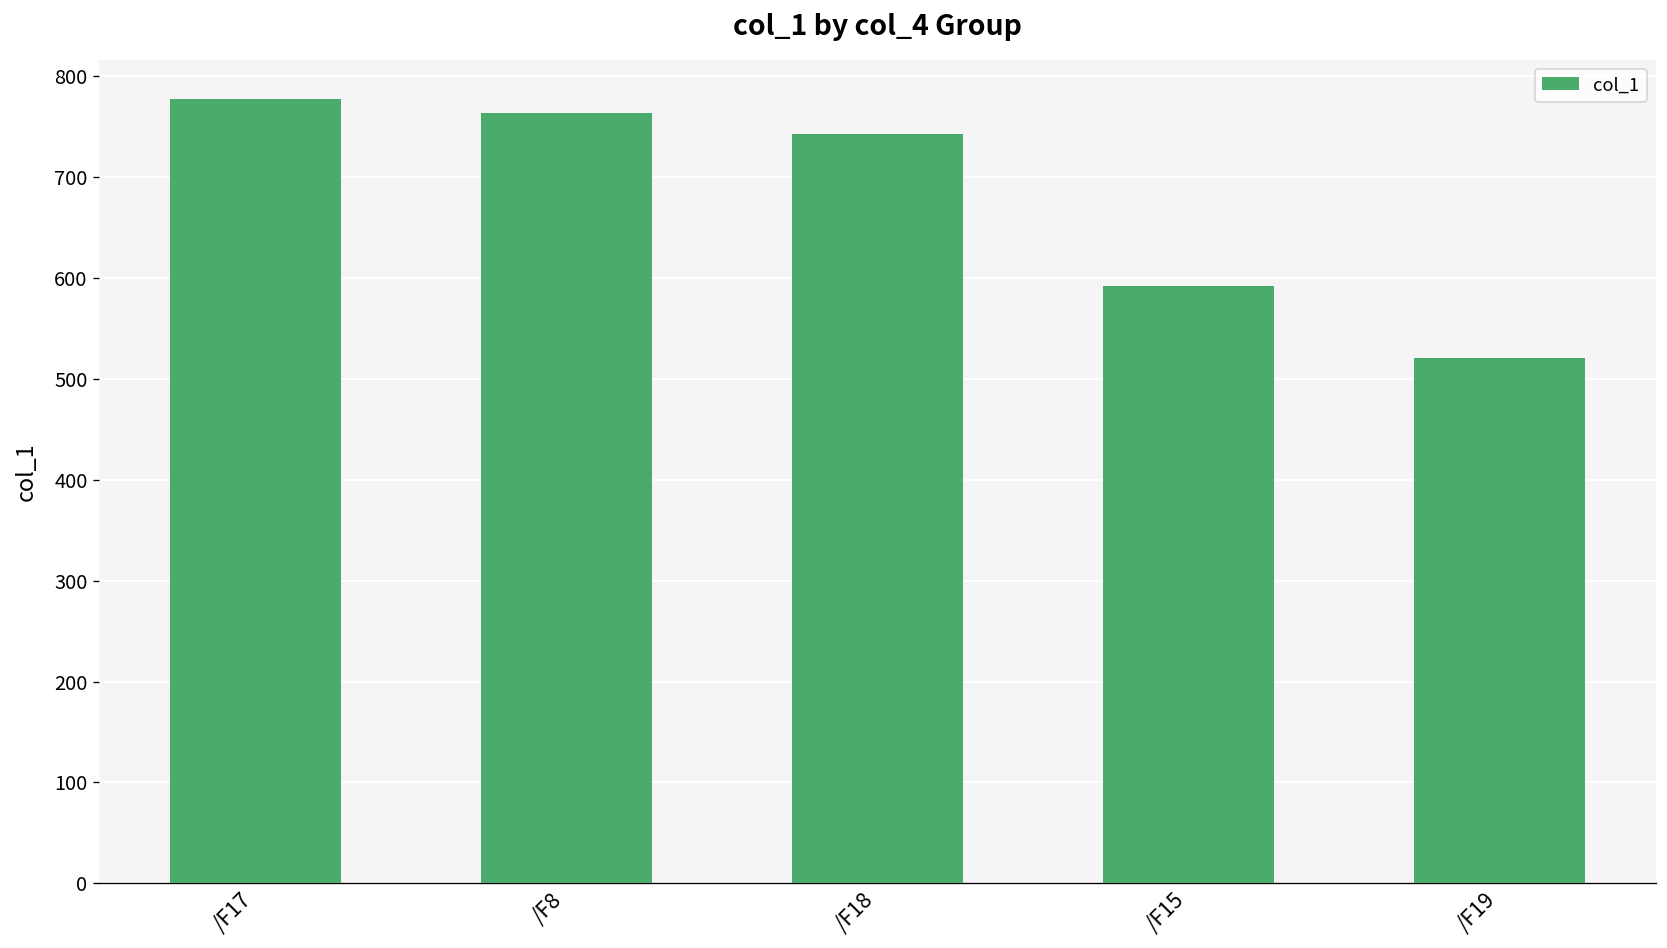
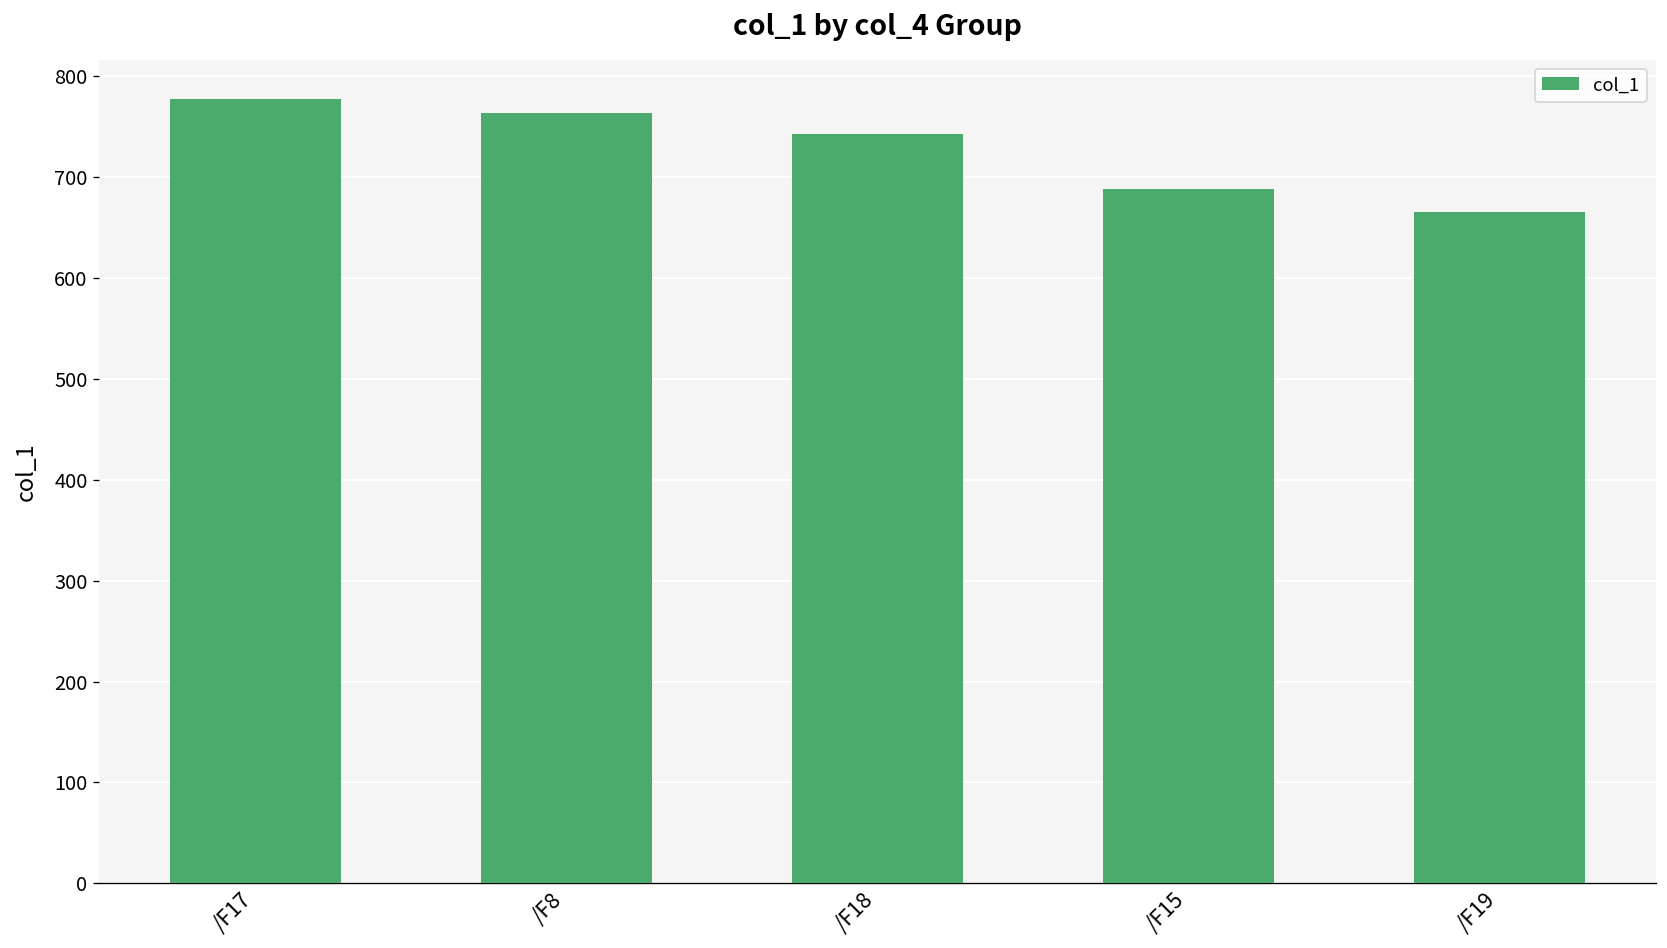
/F15: 590 -> 690
/F19: 520 -> 670
